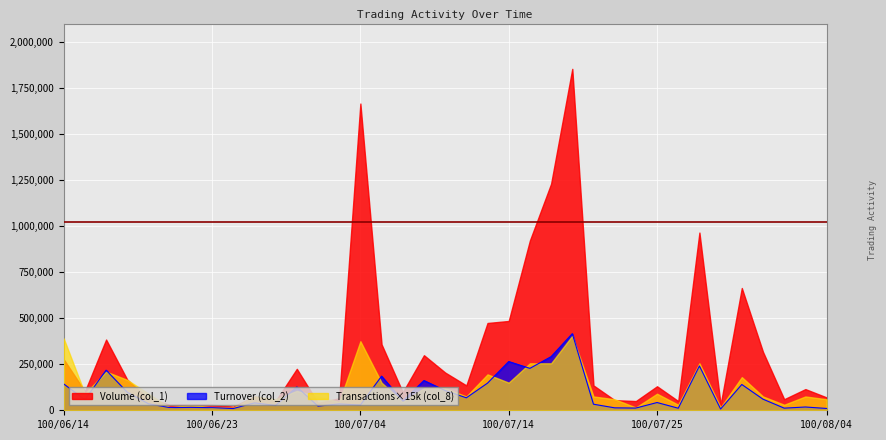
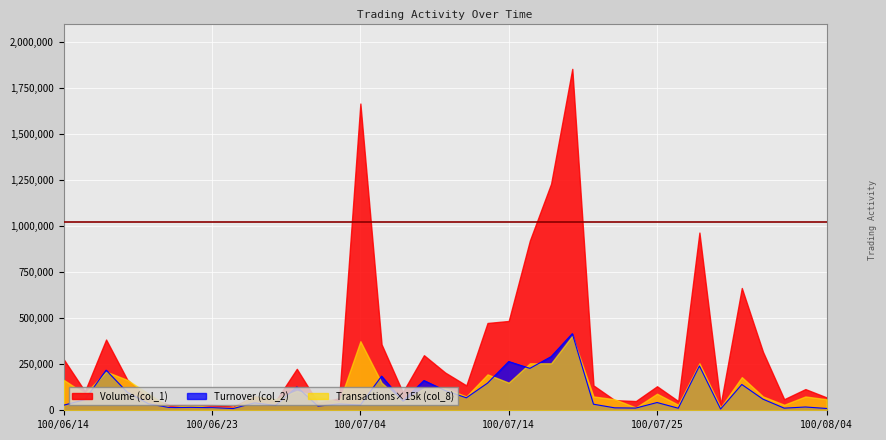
Turnover (col_2), 100/06/14: 140,000 -> 30,000
Transactions×15k (col_8), 100/06/14: 390,000 -> 170,000
